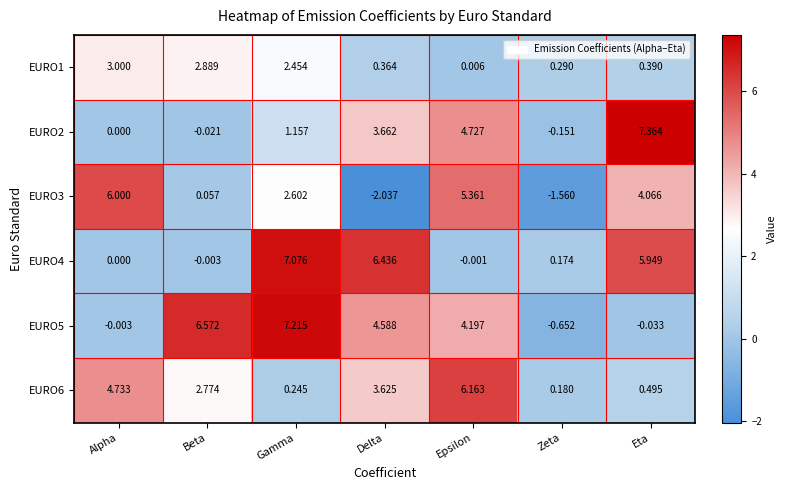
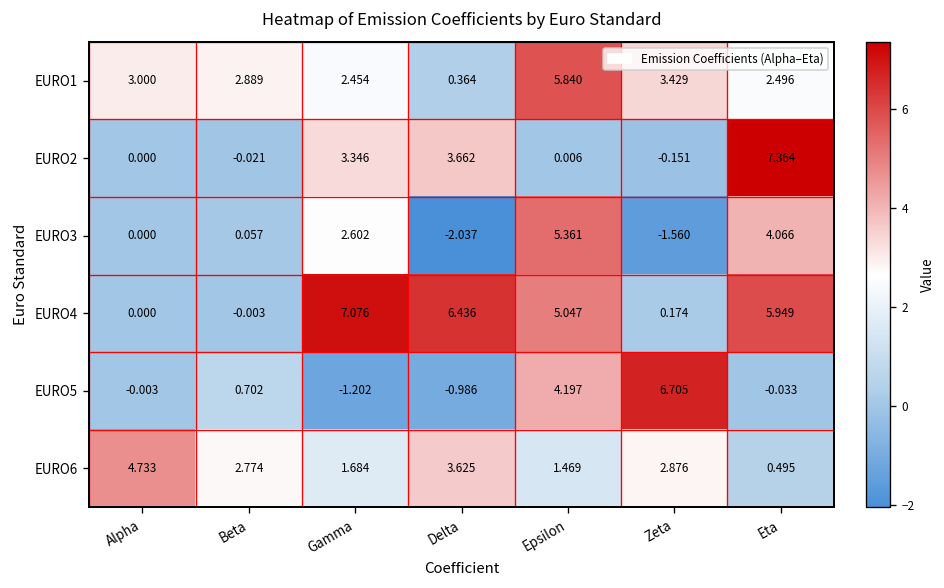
EURO1, Epsilon: 0.006 -> 5.840
EURO1, Zeta: 0.290 -> 3.429
EURO1, Eta: 0.390 -> 2.496
EURO2, Gamma: 1.157 -> 3.346
EURO2, Epsilon: 4.727 -> 0.006
EURO3, Alpha: 6.000 -> 0.000
EURO4, Epsilon: -0.001 -> 5.047
EURO5, Beta: 6.572 -> 0.702
EURO5, Gamma: 7.215 -> -1.202
EURO5, Delta: 4.588 -> -0.986
EURO5, Zeta: -0.652 -> 6.705
EURO6, Gamma: 0.245 -> 1.684
EURO6, Epsilon: 6.163 -> 1.469
EURO6, Zeta: 0.180 -> 2.876
